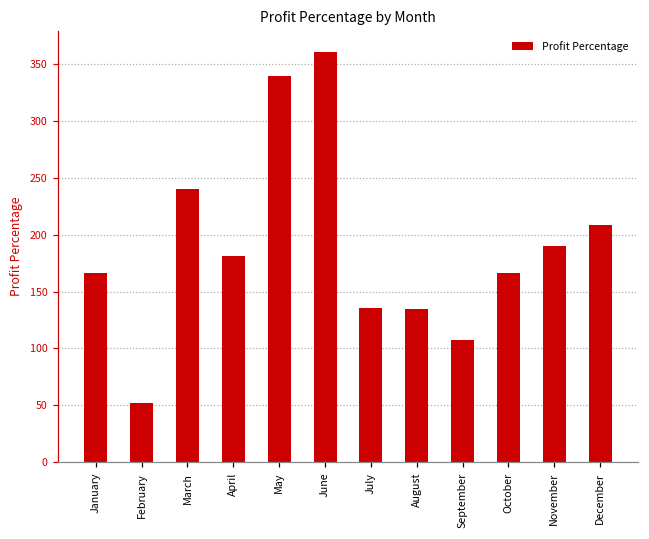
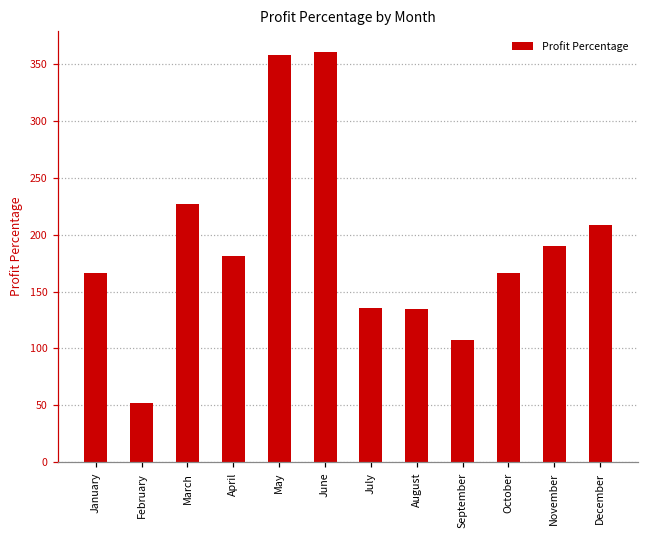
March: 241 -> 227
May: 340 -> 358
